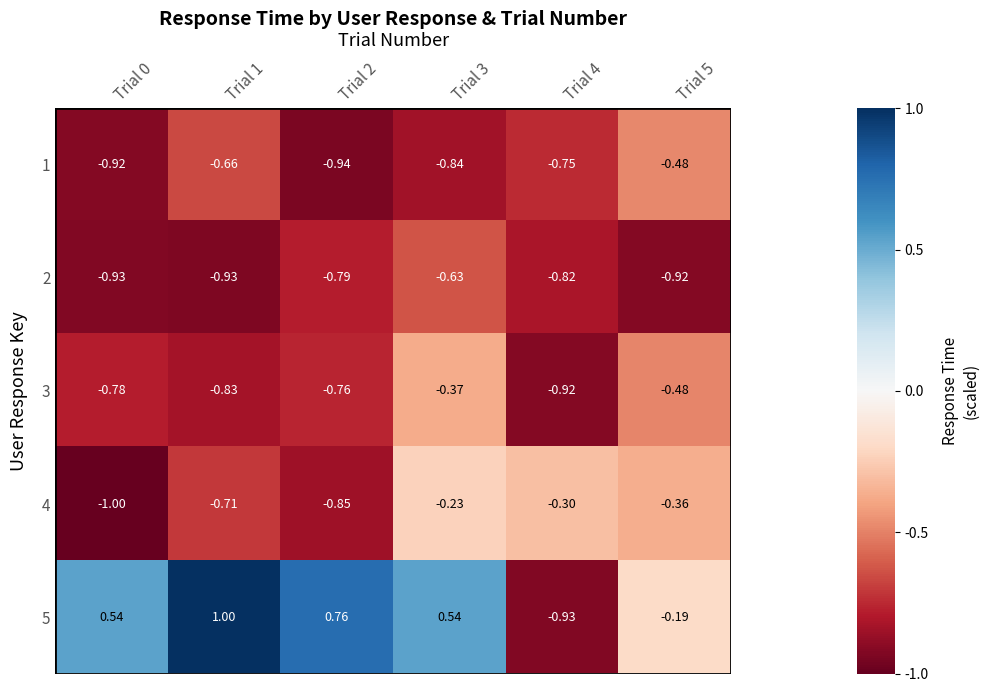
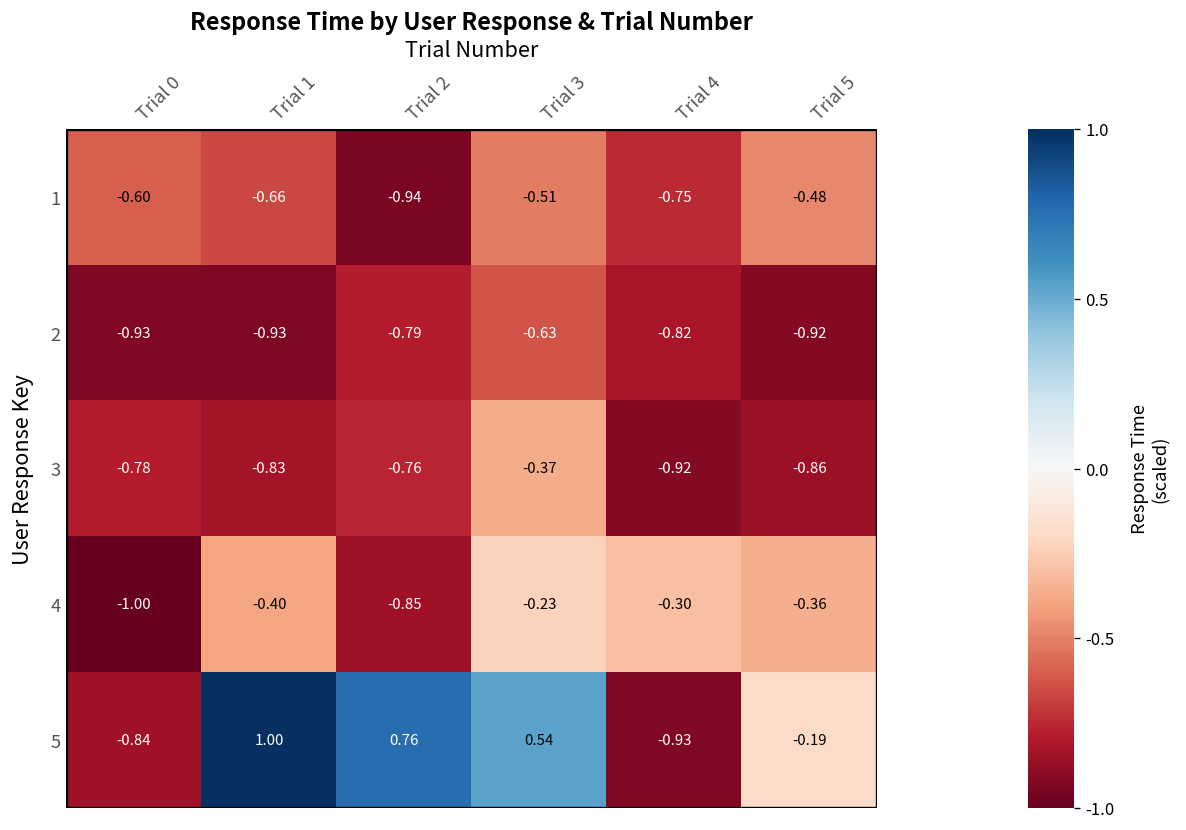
1, Trial 0: -0.92 -> -0.60
1, Trial 3: -0.84 -> -0.51
3, Trial 5: -0.48 -> -0.86
4, Trial 1: -0.71 -> -0.40
5, Trial 0: 0.54 -> -0.84
